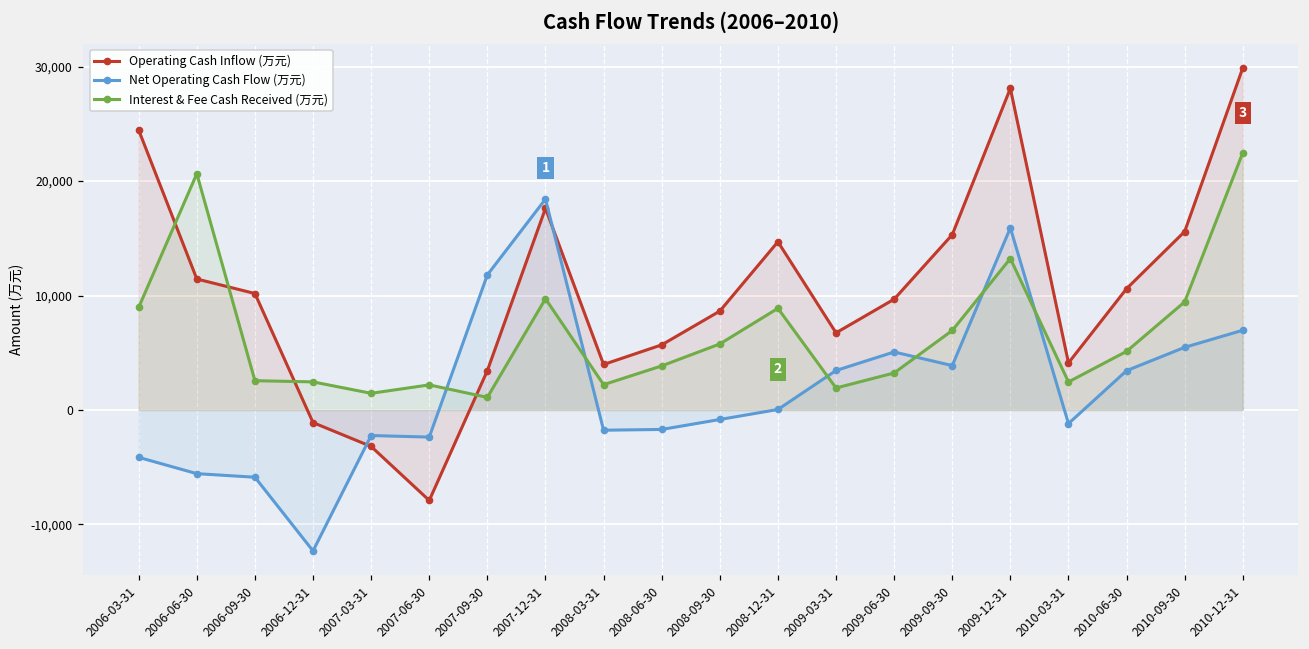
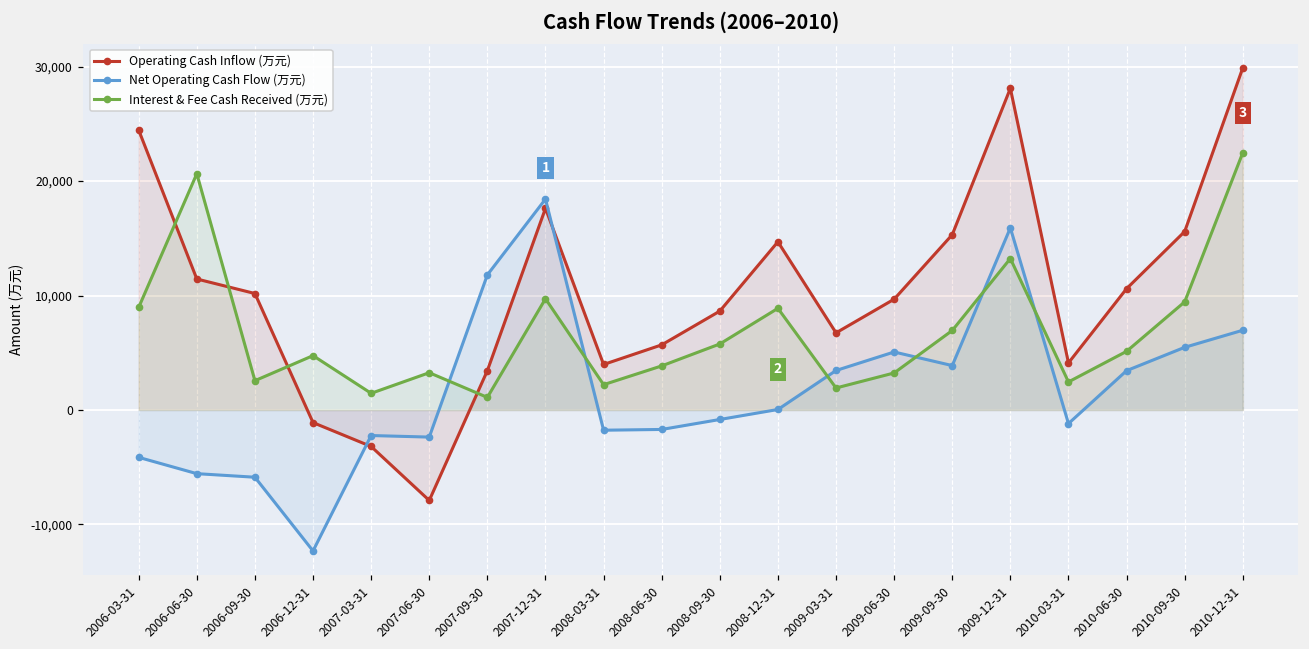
Interest & Fee Cash Received (万元), 2006-12-31: 2,500 -> 4,800
Interest & Fee Cash Received (万元), 2007-06-30: 2,200 -> 3,300
